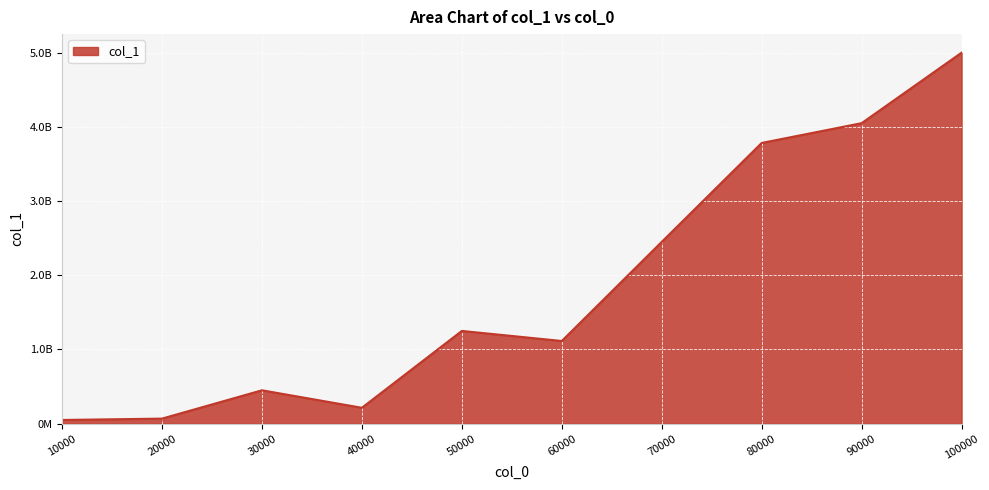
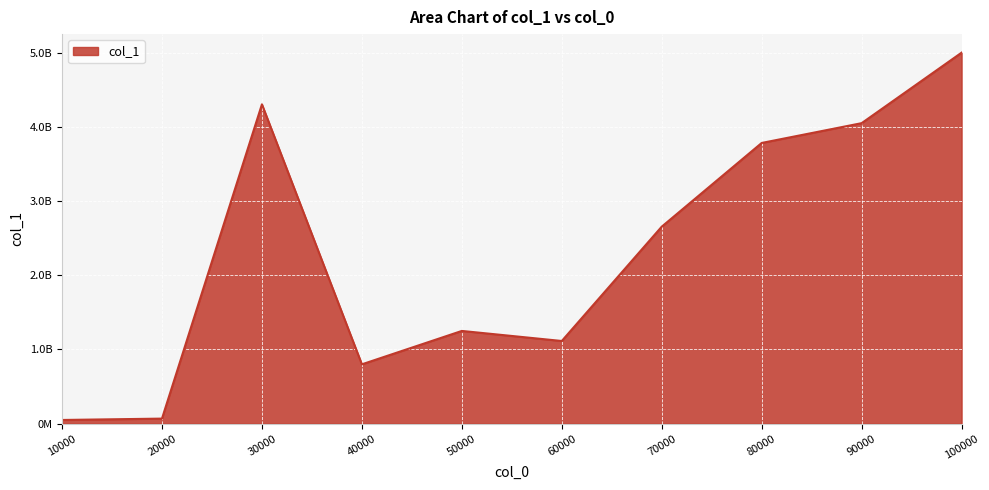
30000: 500000000 -> 4300000000
40000: 200000000 -> 800000000
70000: 2500000000 -> 2700000000
